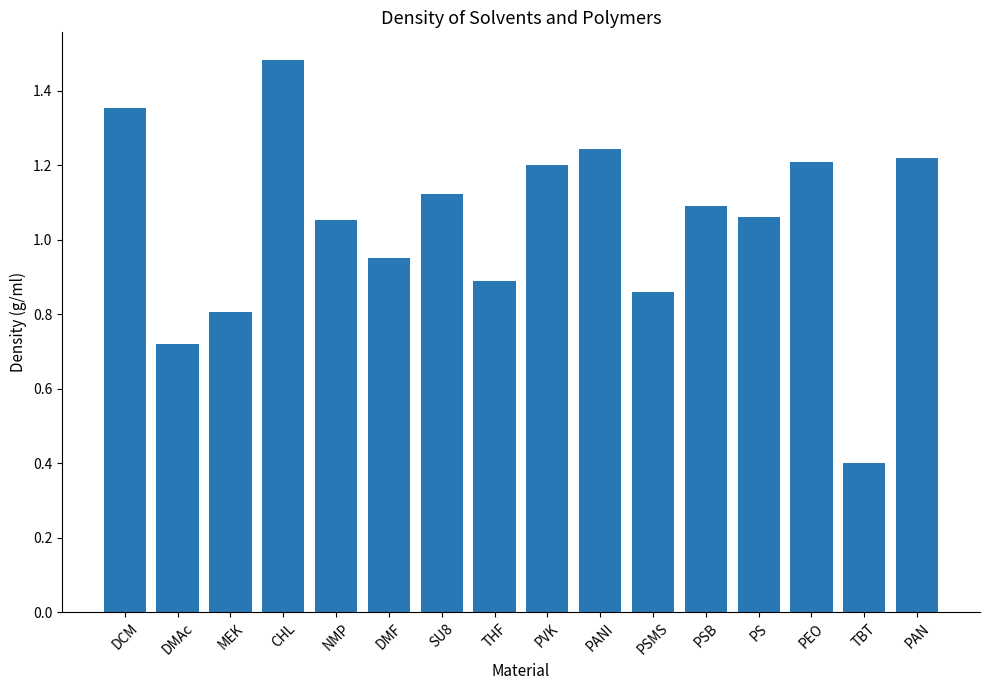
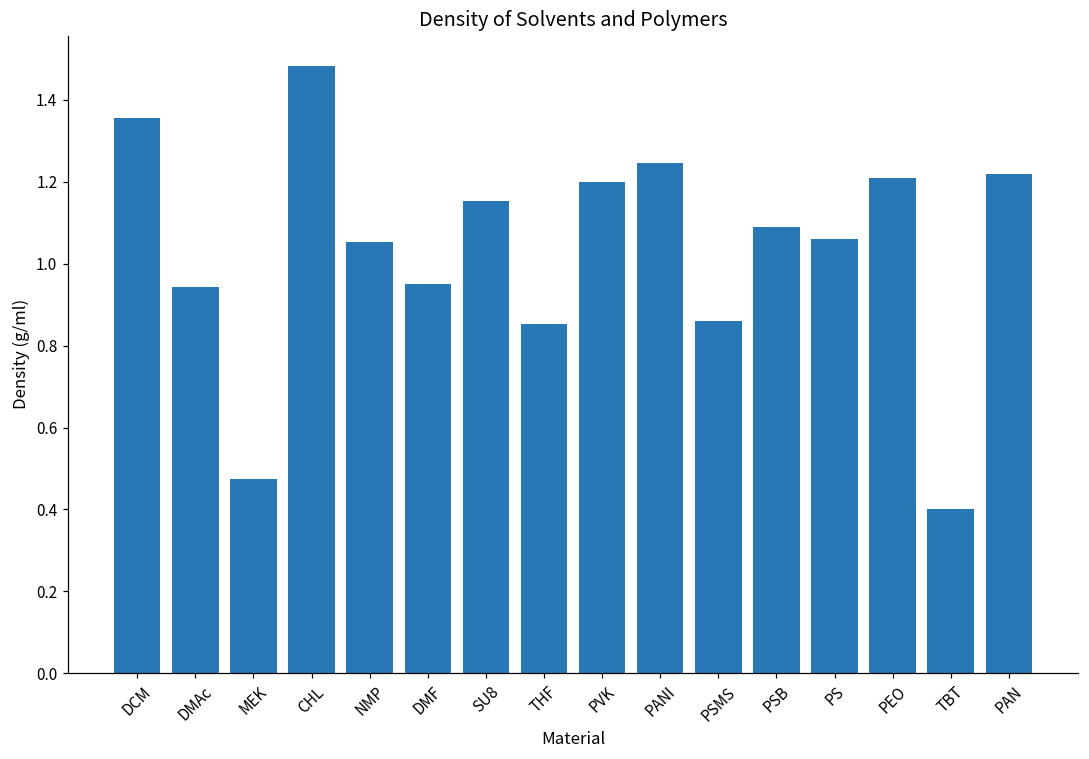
DMAc: 0.72 -> 0.94
MEK: 0.81 -> 0.47
SU8: 1.12 -> 1.15
THF: 0.89 -> 0.85
